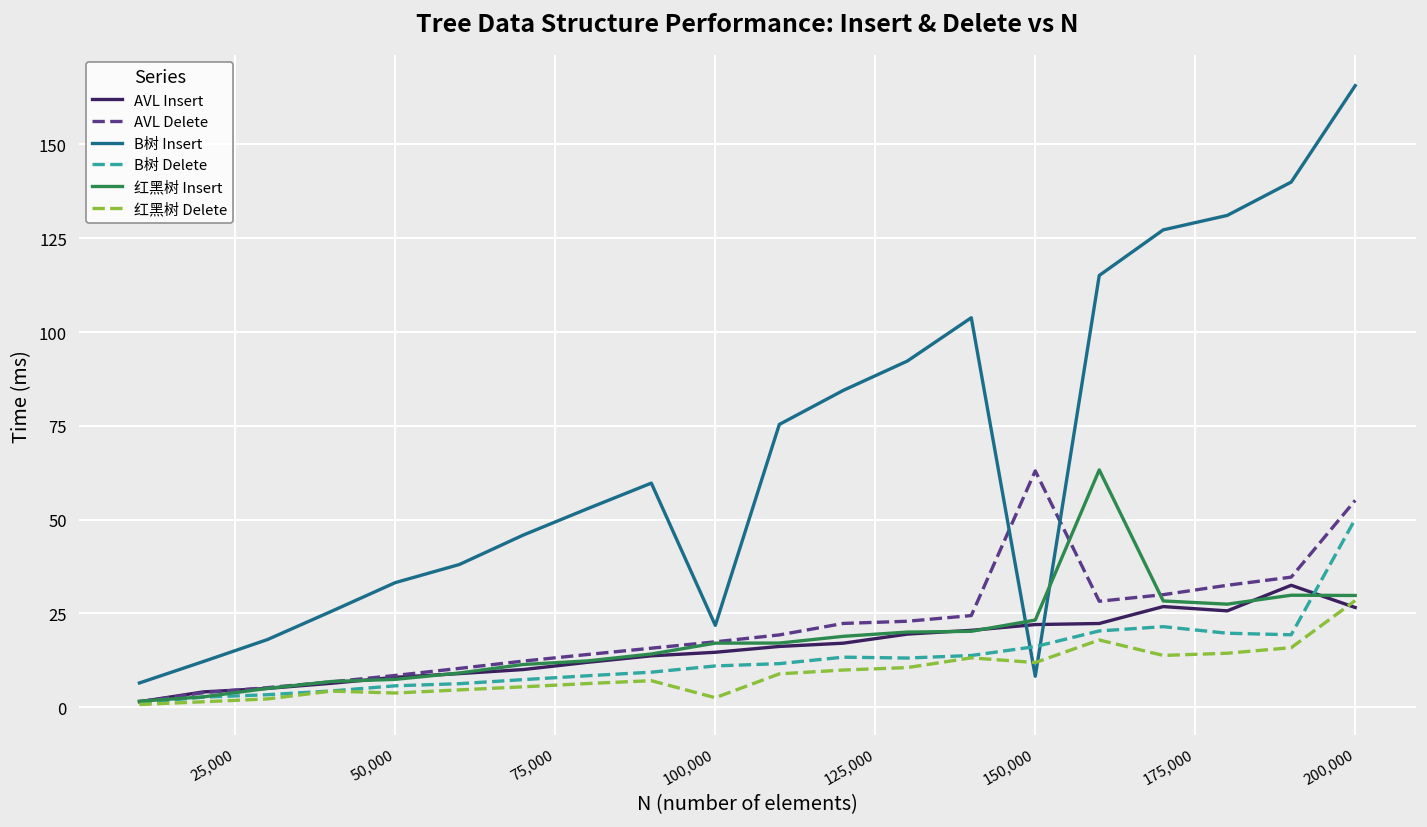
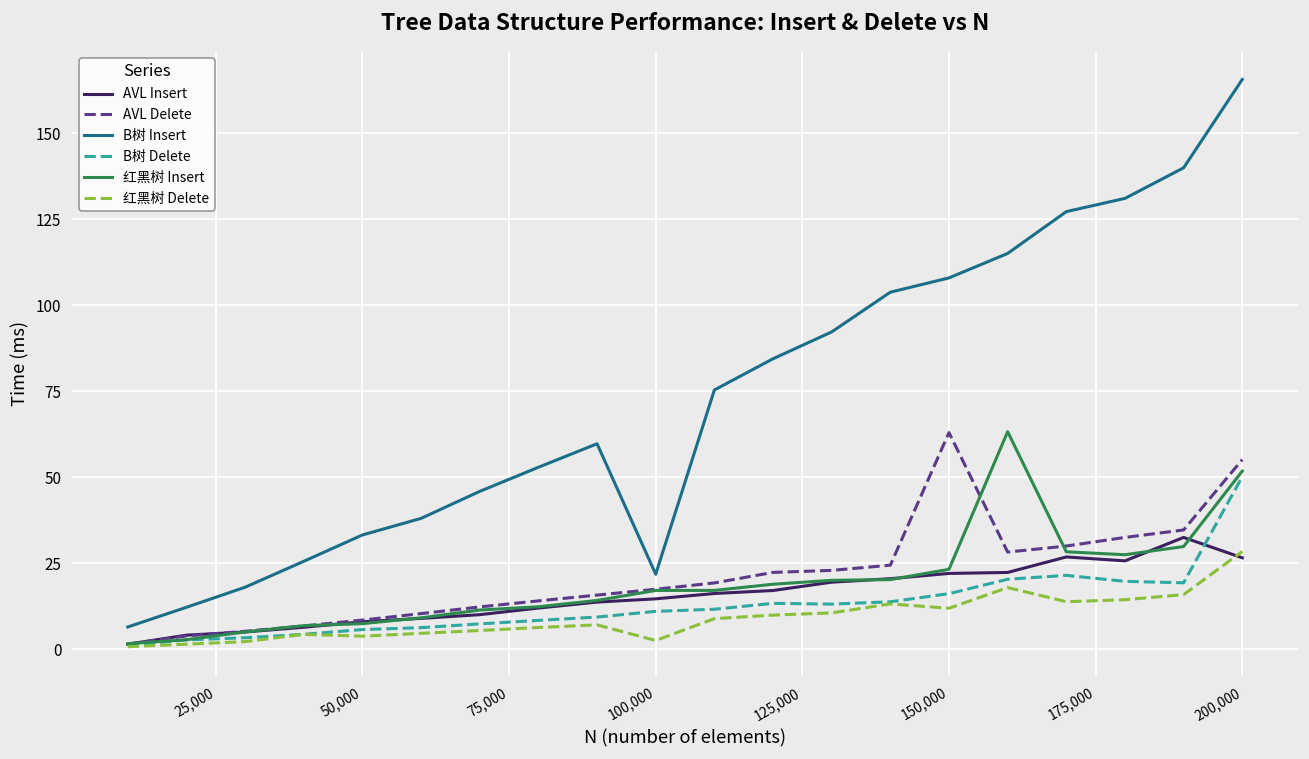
B树 Insert, 150,000: 8 -> 108
红黑树 Insert, 200,000: 30 -> 52
